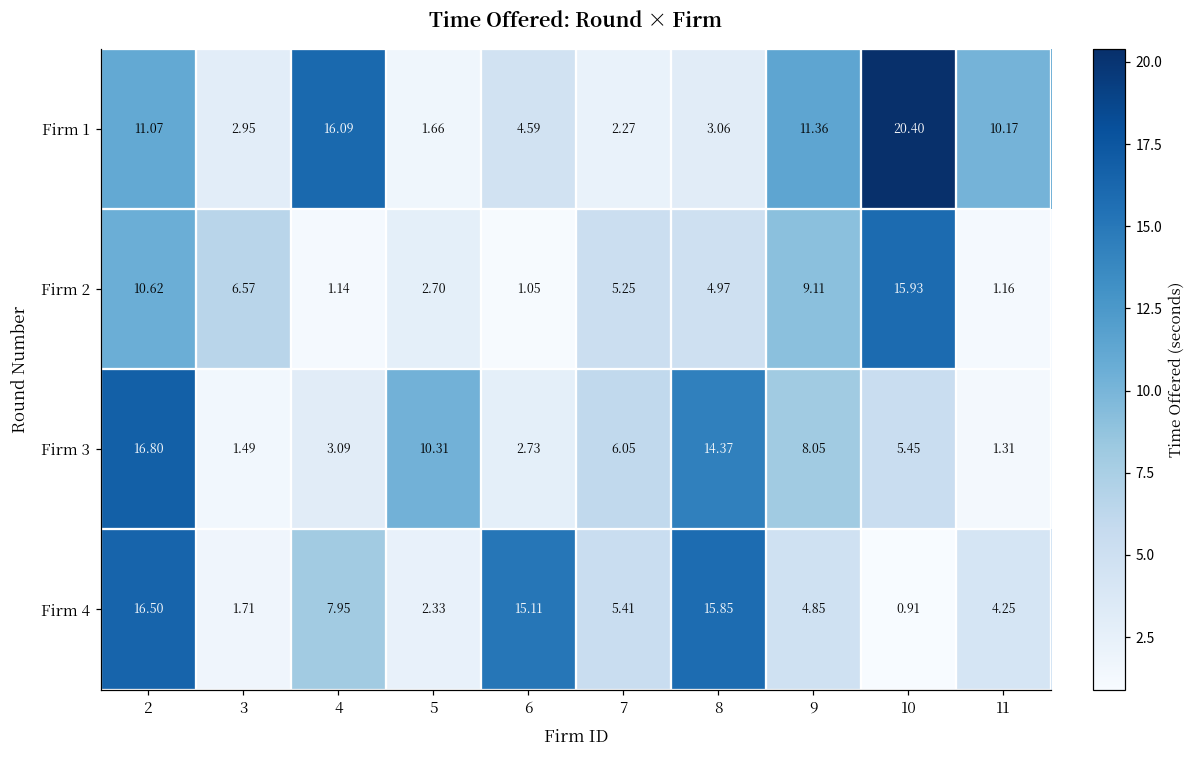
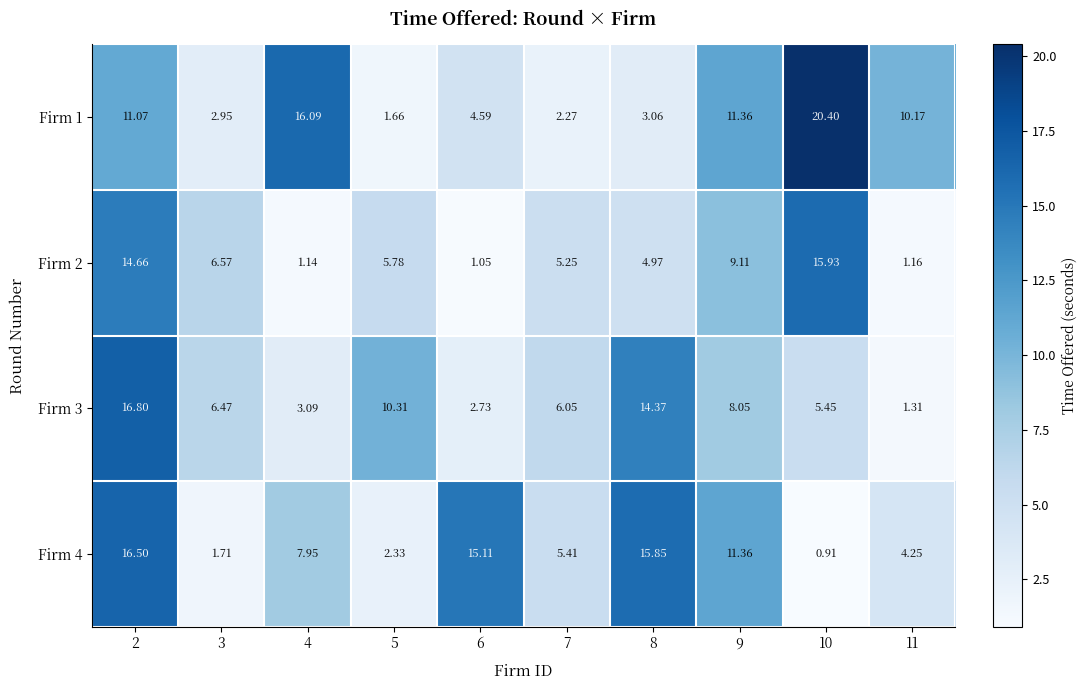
Firm 2, 2: 10.62 -> 14.66
Firm 2, 5: 2.70 -> 5.78
Firm 3, 3: 1.49 -> 6.47
Firm 4, 9: 4.85 -> 11.36
